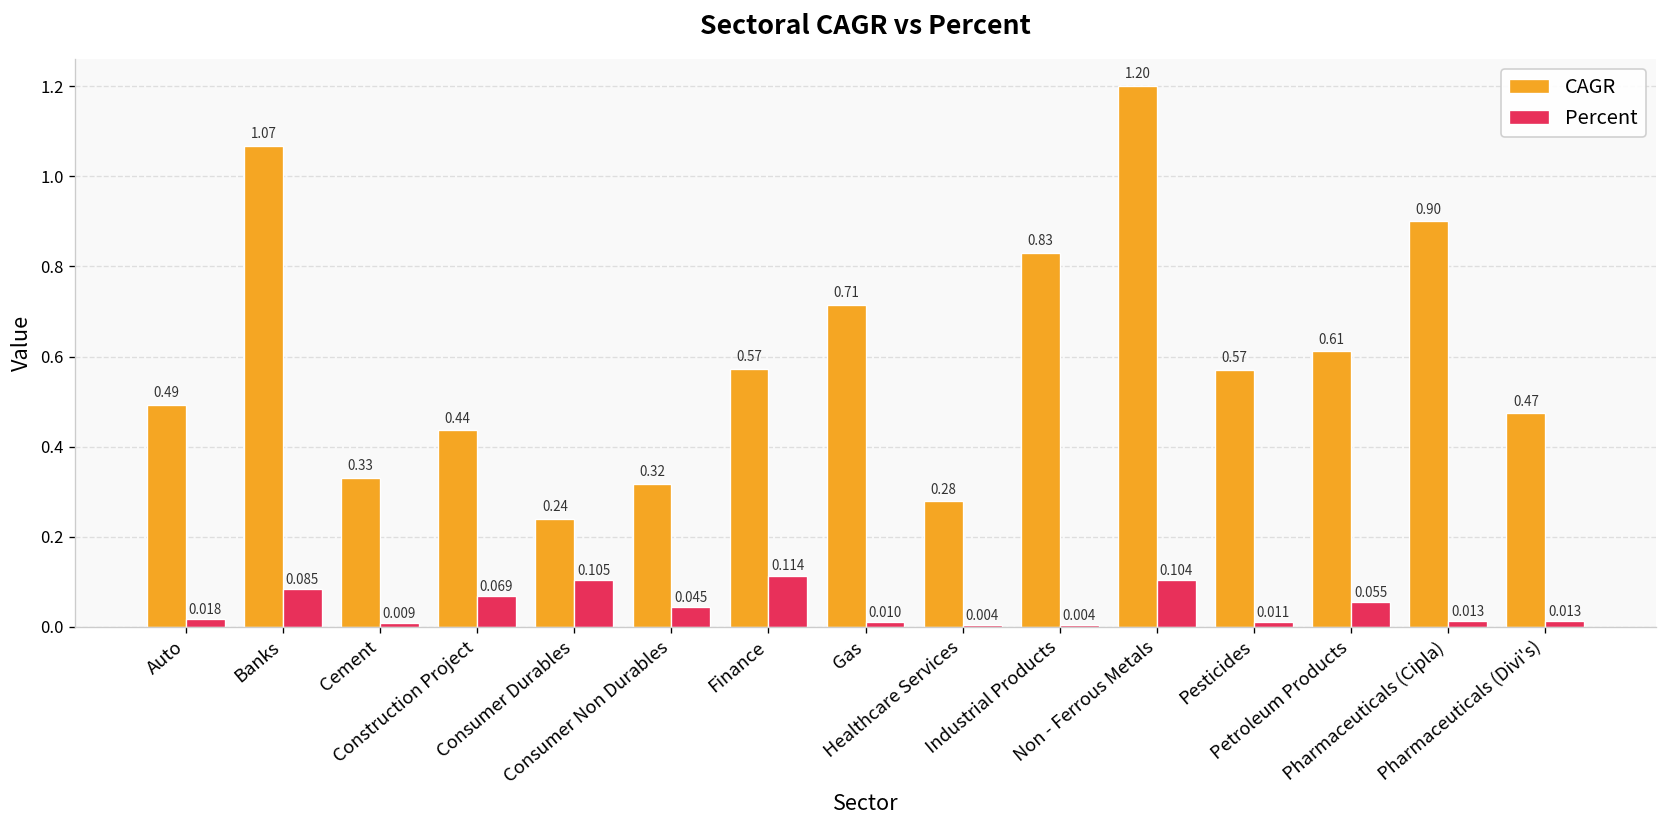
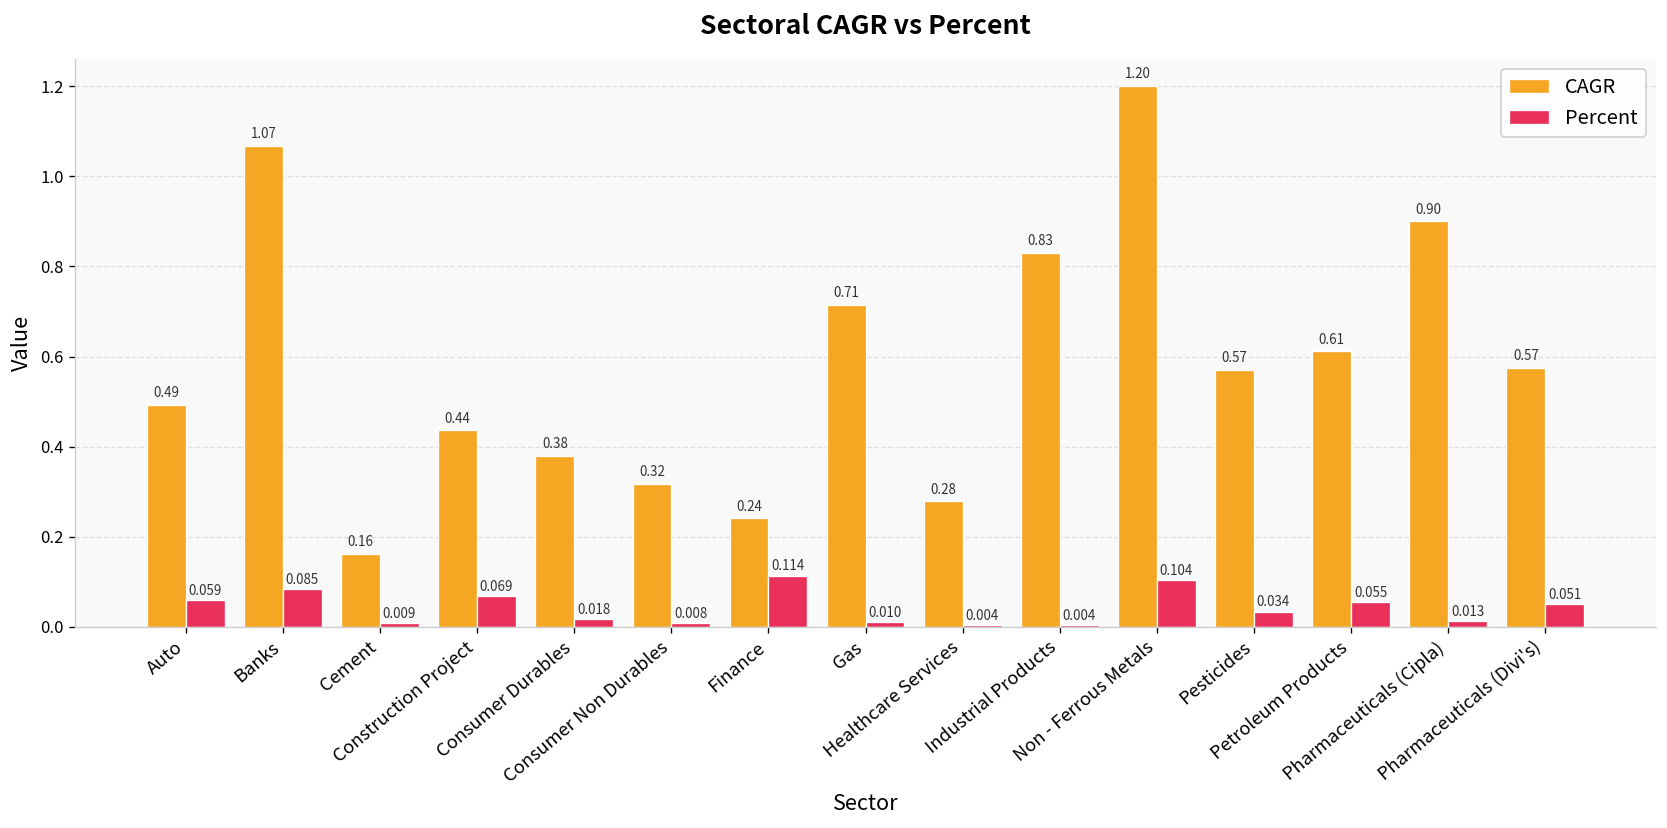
Percent, Auto: 0.018 -> 0.059
CAGR, Cement: 0.33 -> 0.16
CAGR, Consumer Durables: 0.24 -> 0.38
Percent, Consumer Durables: 0.105 -> 0.018
Percent, Consumer Non Durables: 0.045 -> 0.008
CAGR, Finance: 0.57 -> 0.24
Percent, Pesticides: 0.011 -> 0.034
CAGR, Pharmaceuticals (Divi's): 0.47 -> 0.57
Percent, Pharmaceuticals (Divi's): 0.013 -> 0.051
